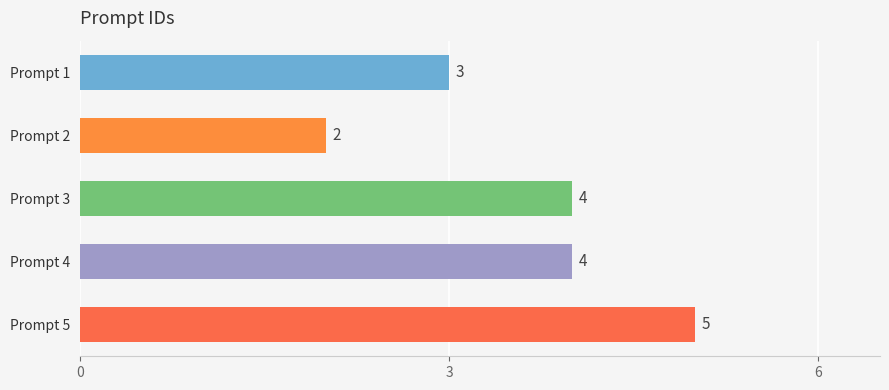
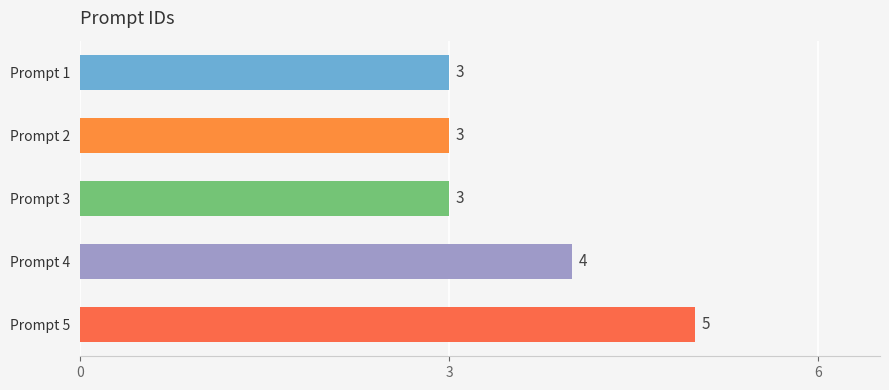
Prompt 2: 2 -> 3
Prompt 3: 4 -> 3
